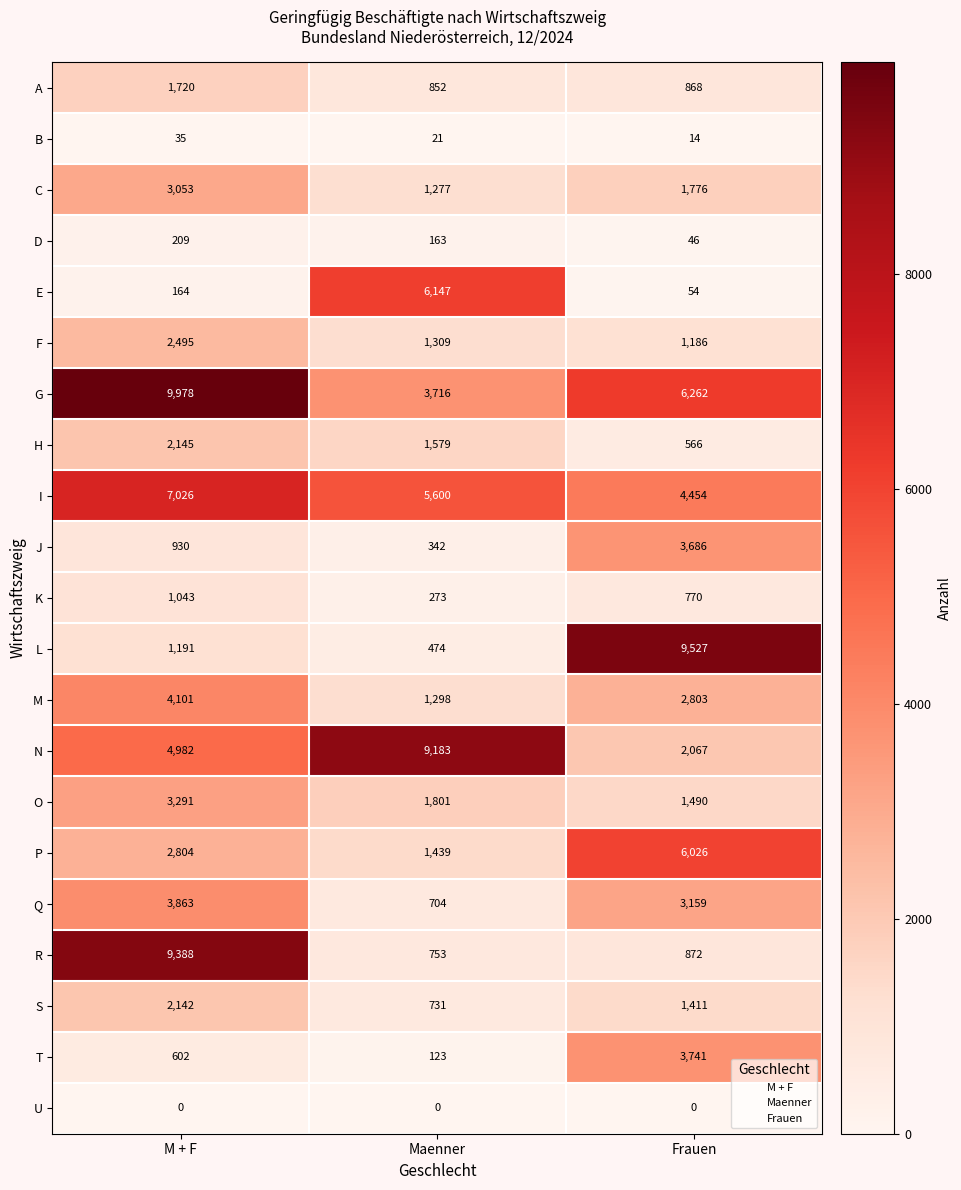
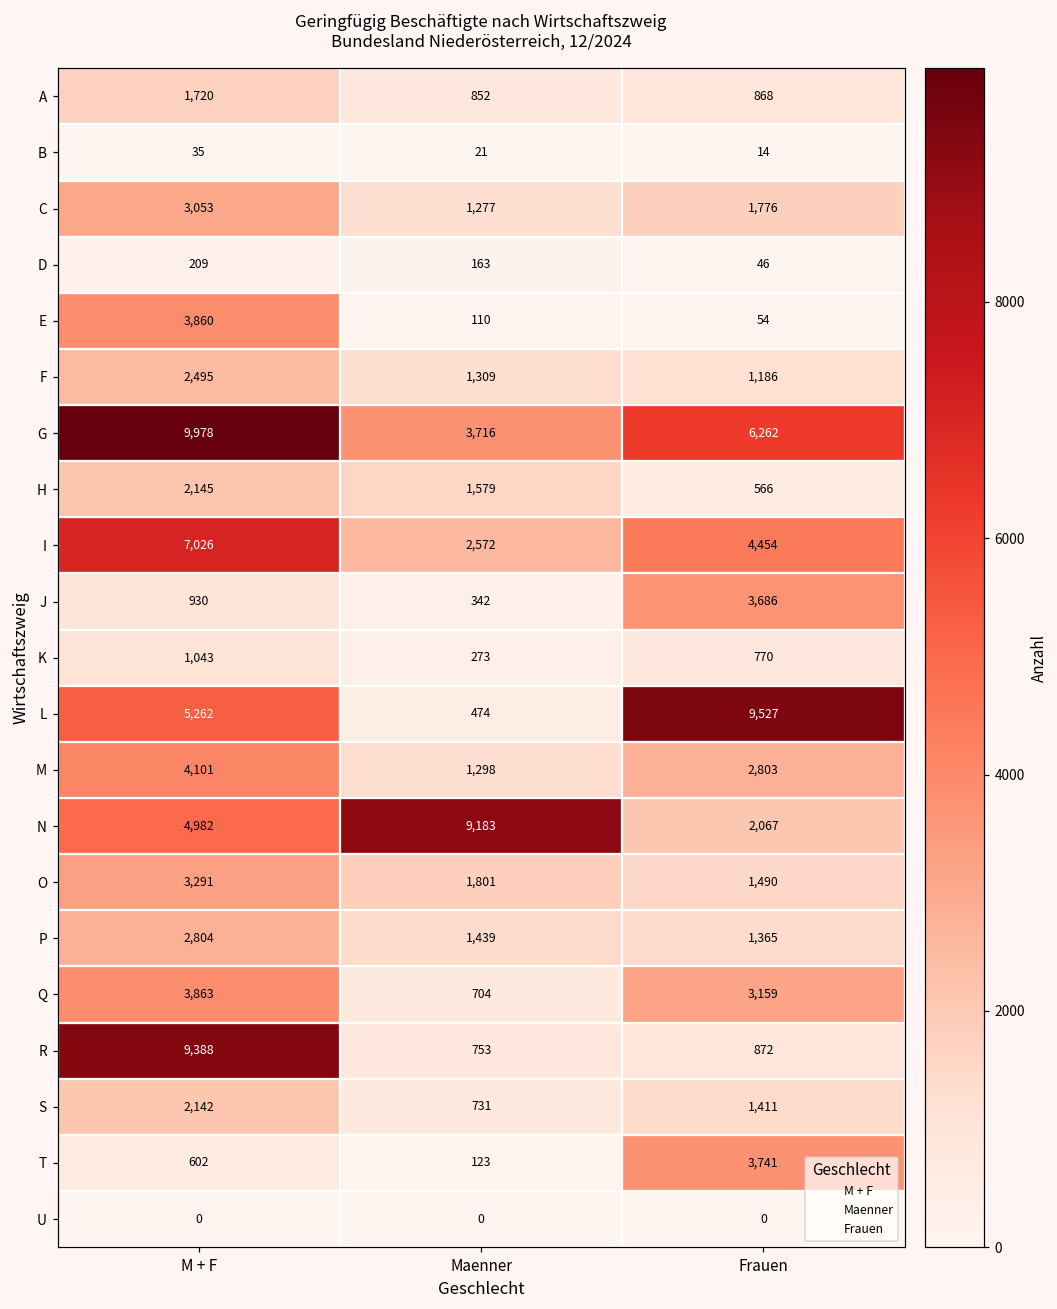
E, M + F: 164 -> 3,860
E, Maenner: 6,147 -> 110
I, Maenner: 5,600 -> 2,572
L, M + F: 1,191 -> 5,262
P, Frauen: 6,026 -> 1,365
